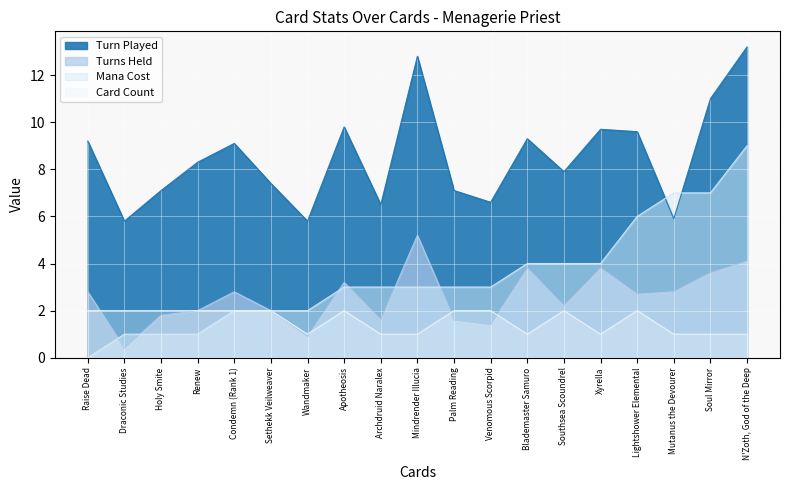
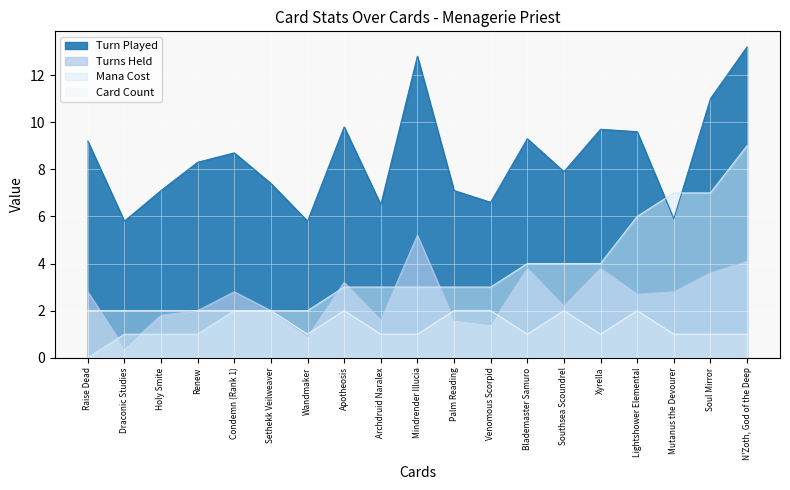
Turn Played, Condemn (Rank 1): 9.1 -> 8.7
